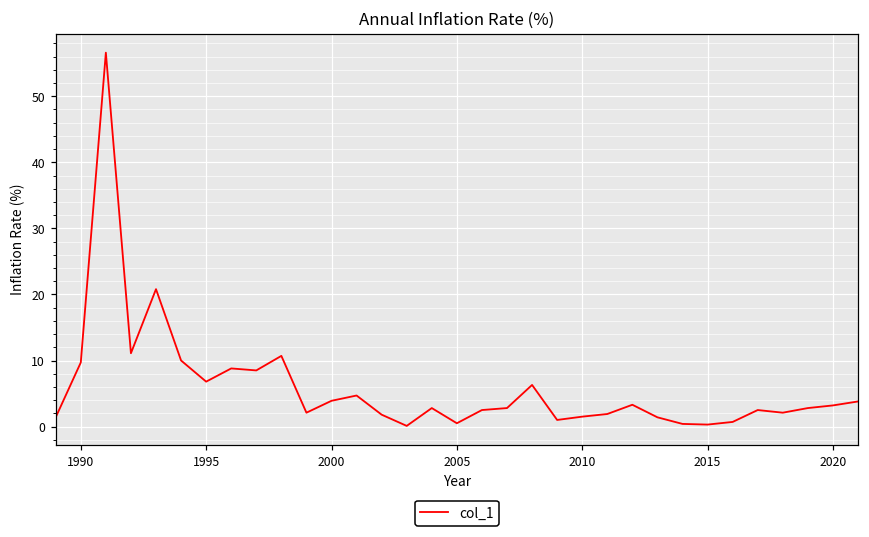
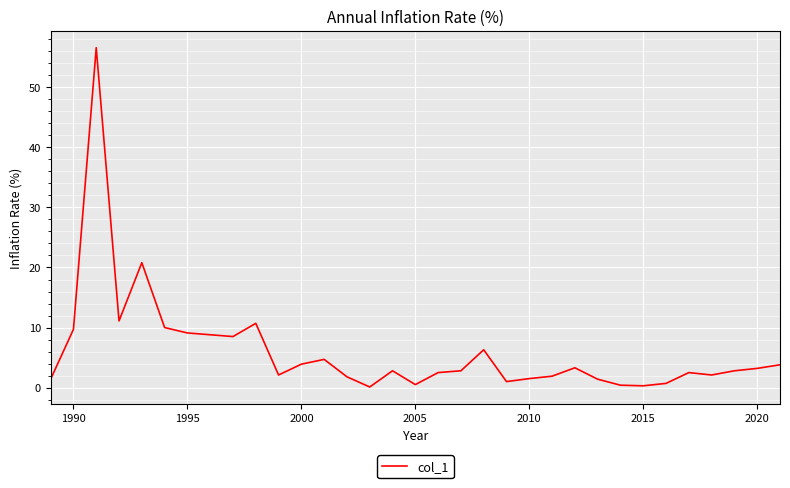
1995: 7 -> 9
